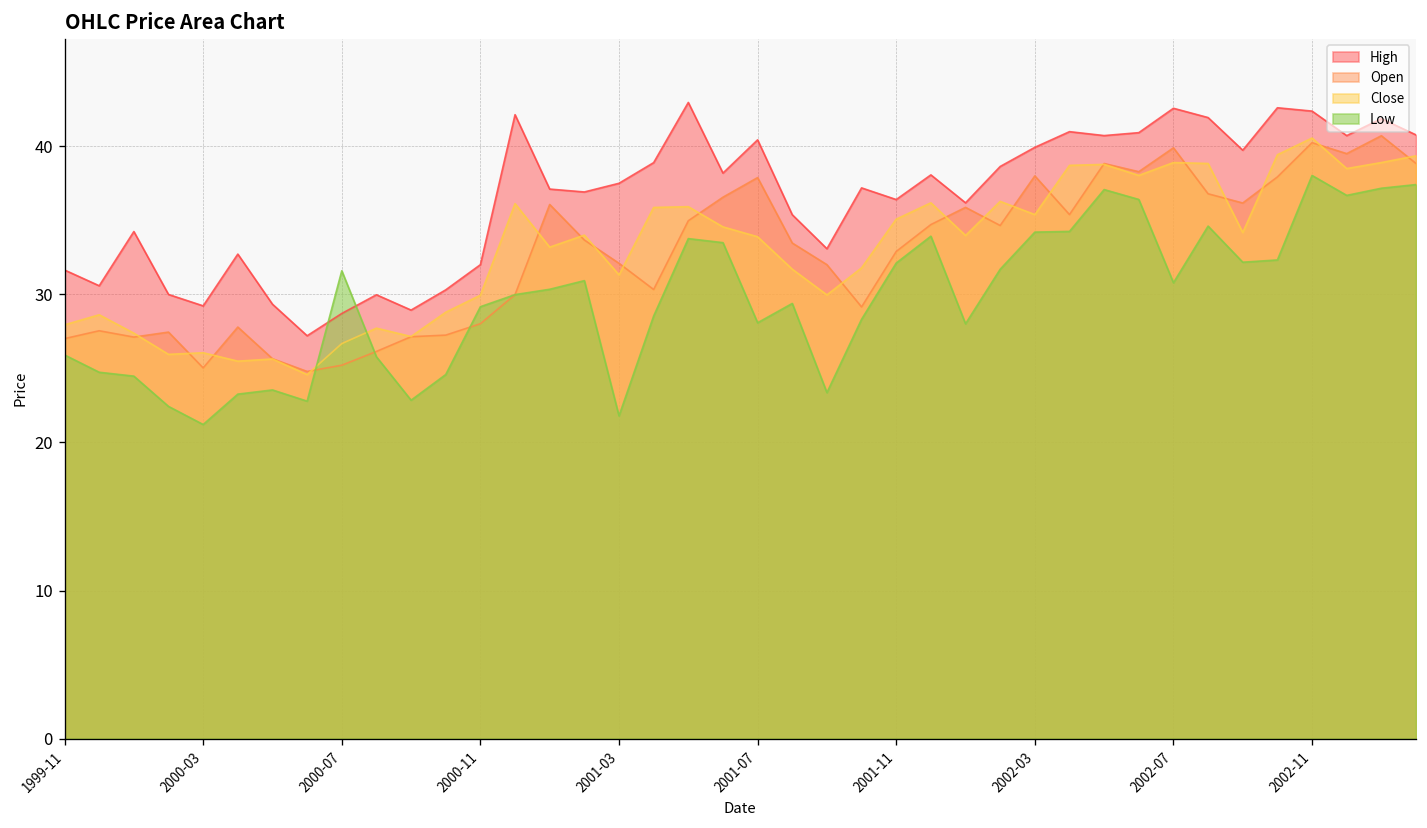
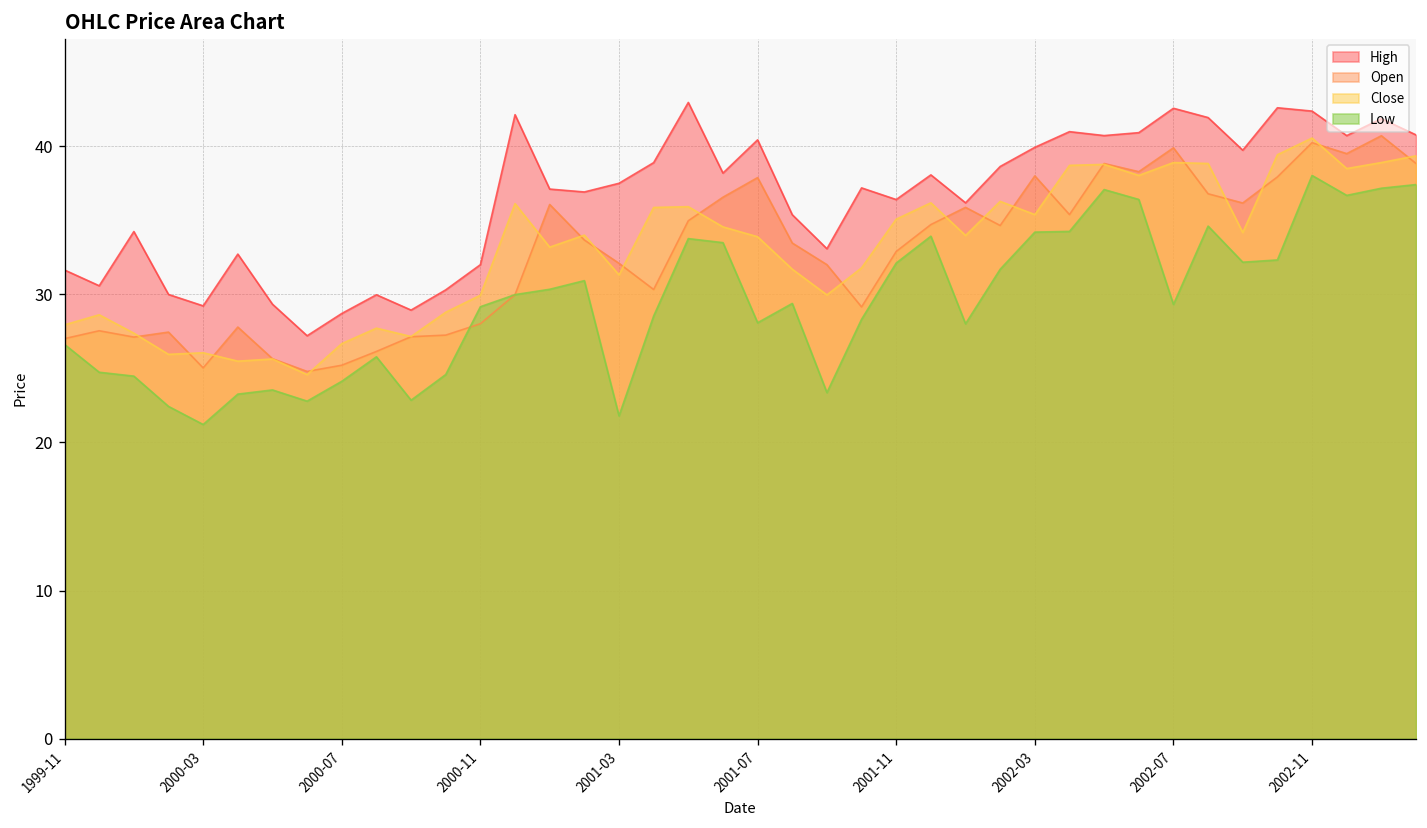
Low, 1999-11: 25.9 -> 26.6
Low, 2000-07: 31.6 -> 24.1
Low, 2002-07: 30.8 -> 29.3
